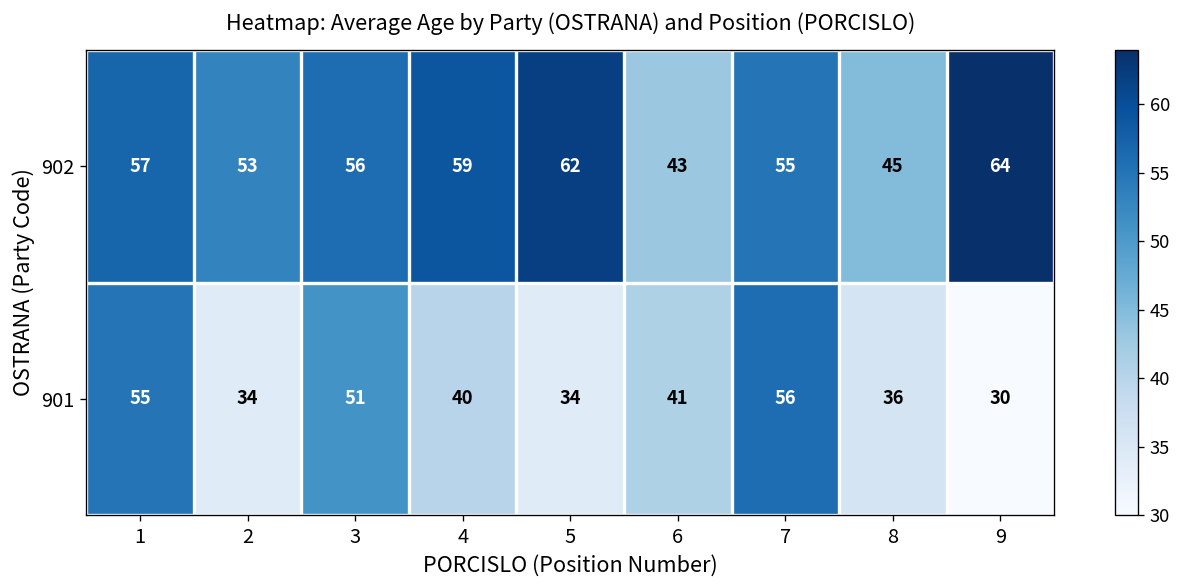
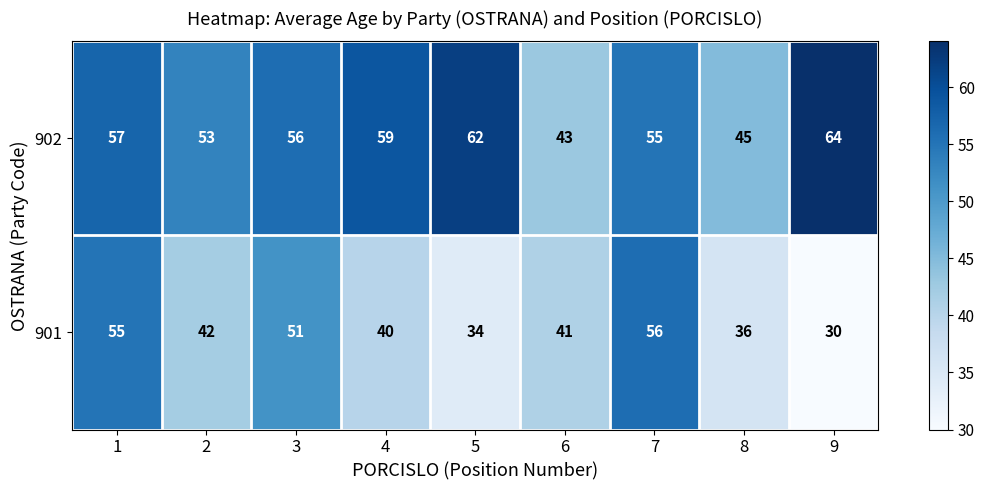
901, 2: 34 -> 42
